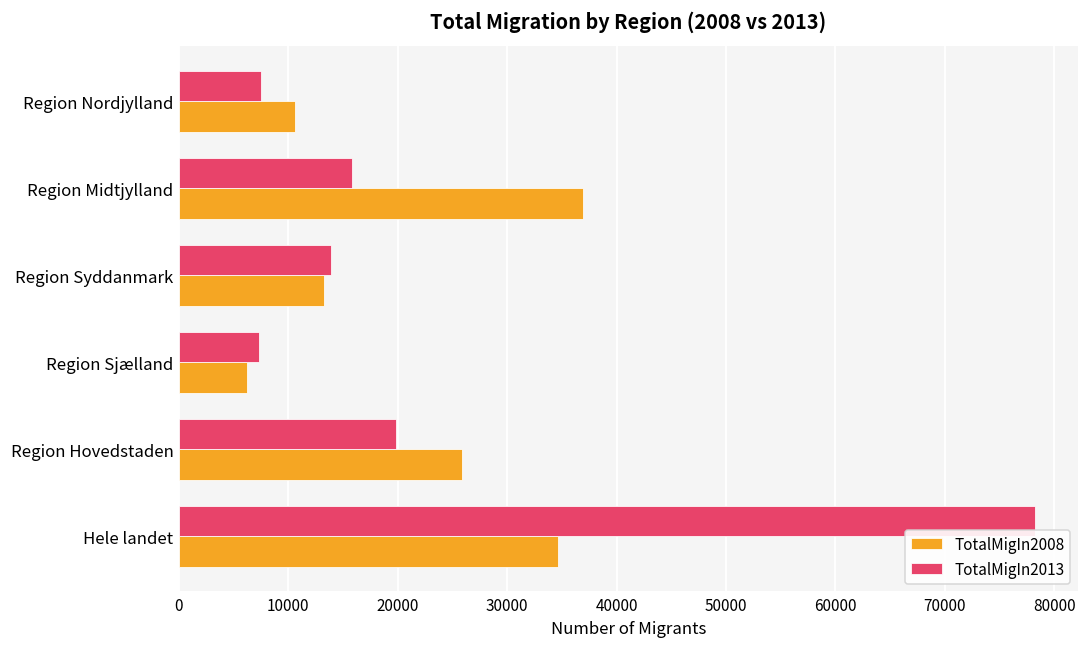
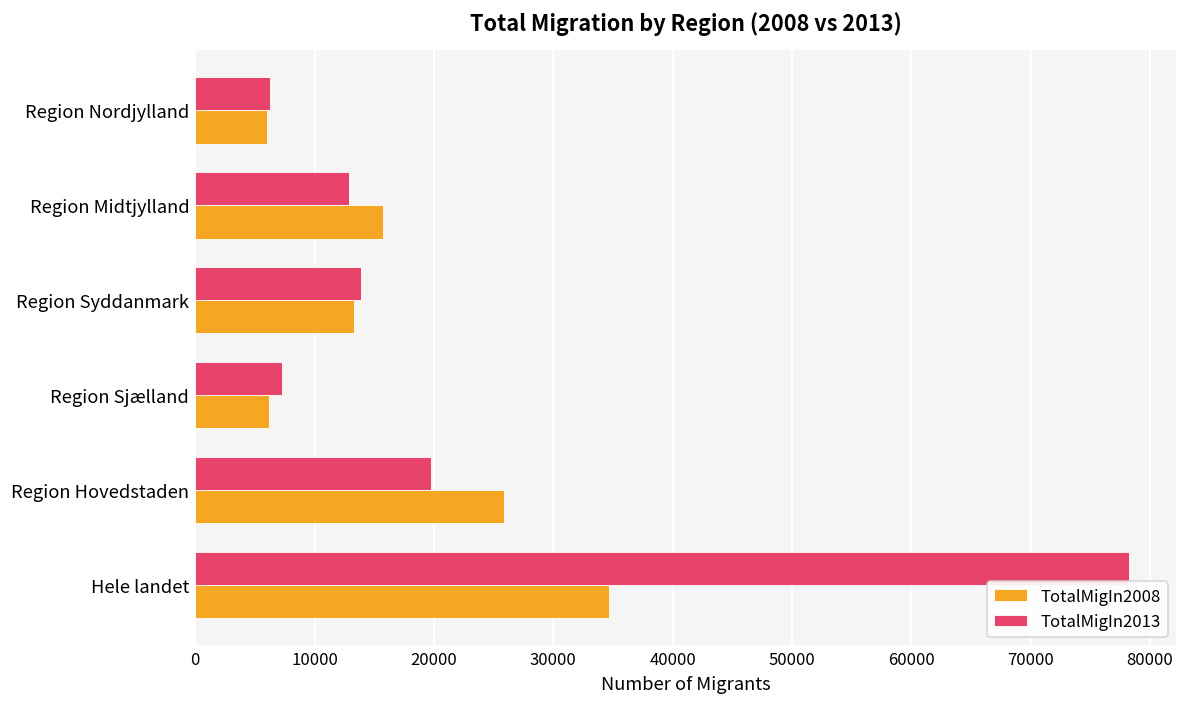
TotalMigIn2013, Region Nordjylland: 7000 -> 6000
TotalMigIn2008, Region Nordjylland: 11000 -> 6000
TotalMigIn2013, Region Midtjylland: 16000 -> 13000
TotalMigIn2008, Region Midtjylland: 37000 -> 16000
